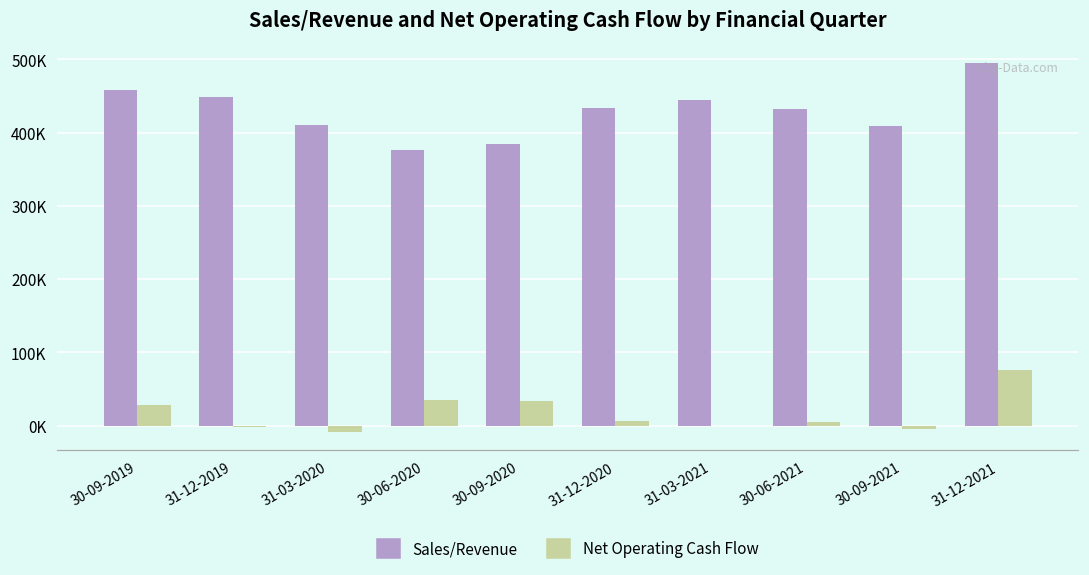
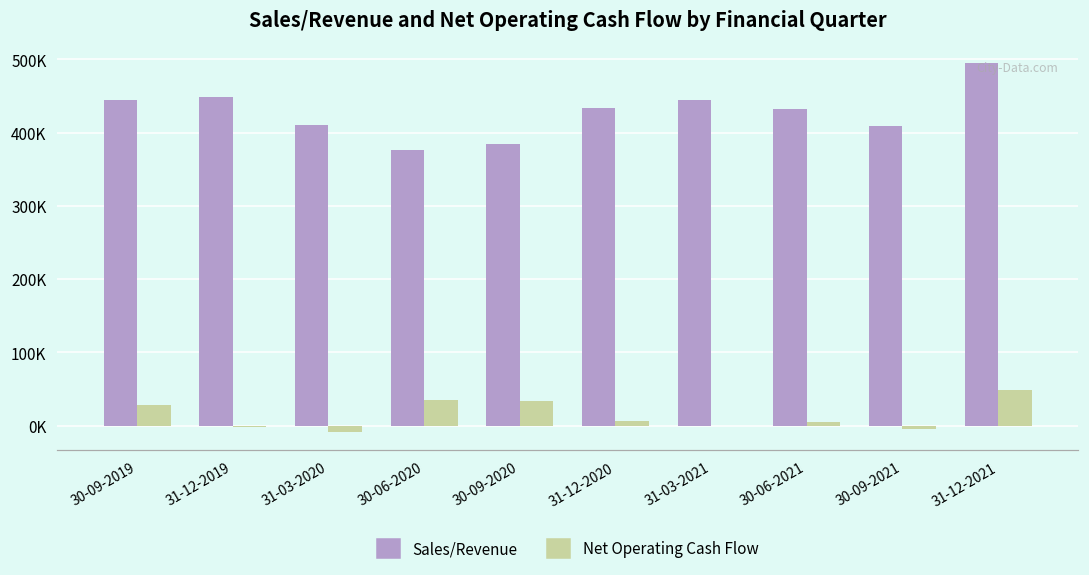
Sales/Revenue, 30-09-2019: 460000 -> 440000
Net Operating Cash Flow, 31-12-2021: 80000 -> 50000
